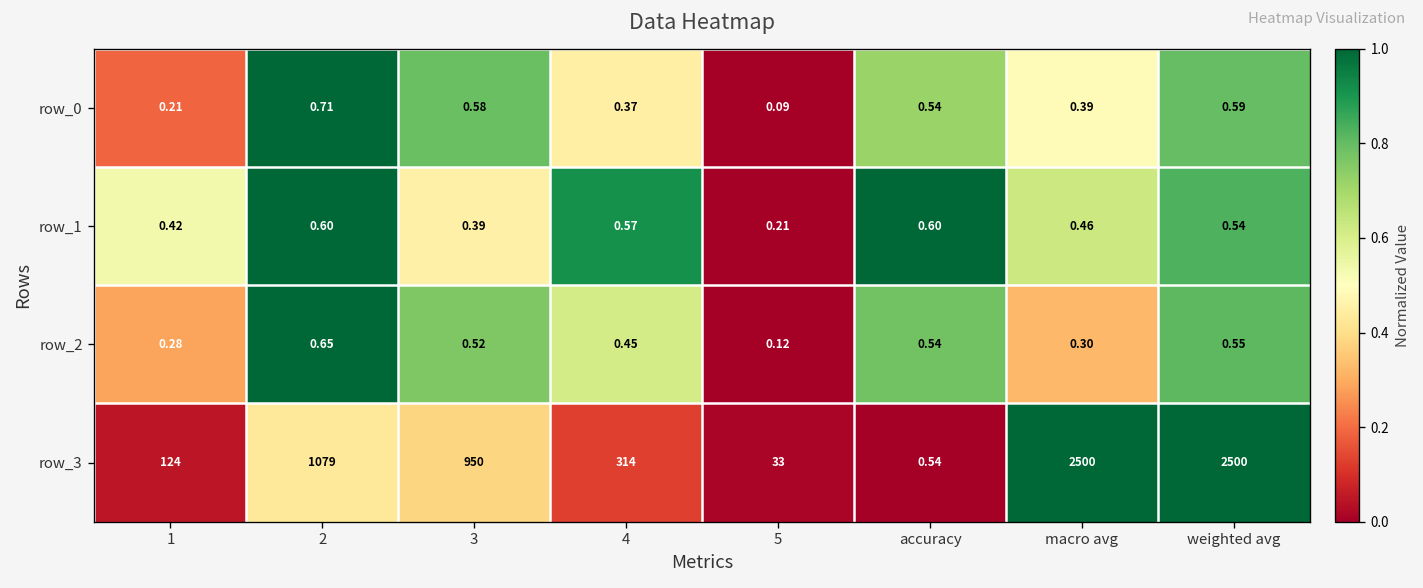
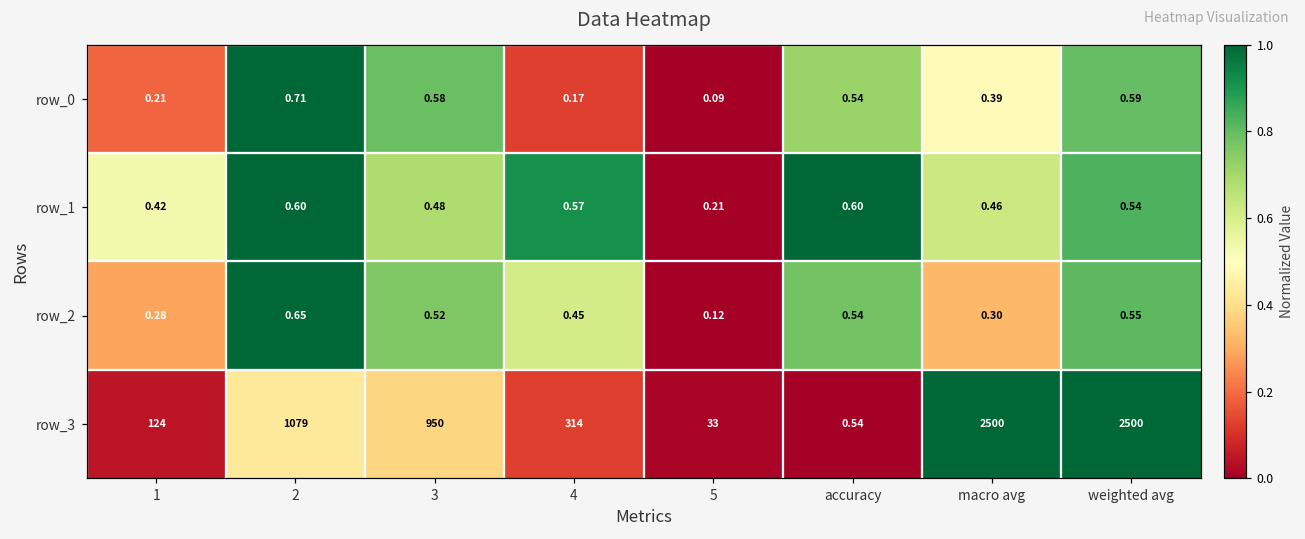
row_0, 4: 0.37 -> 0.17
row_1, 3: 0.39 -> 0.48
